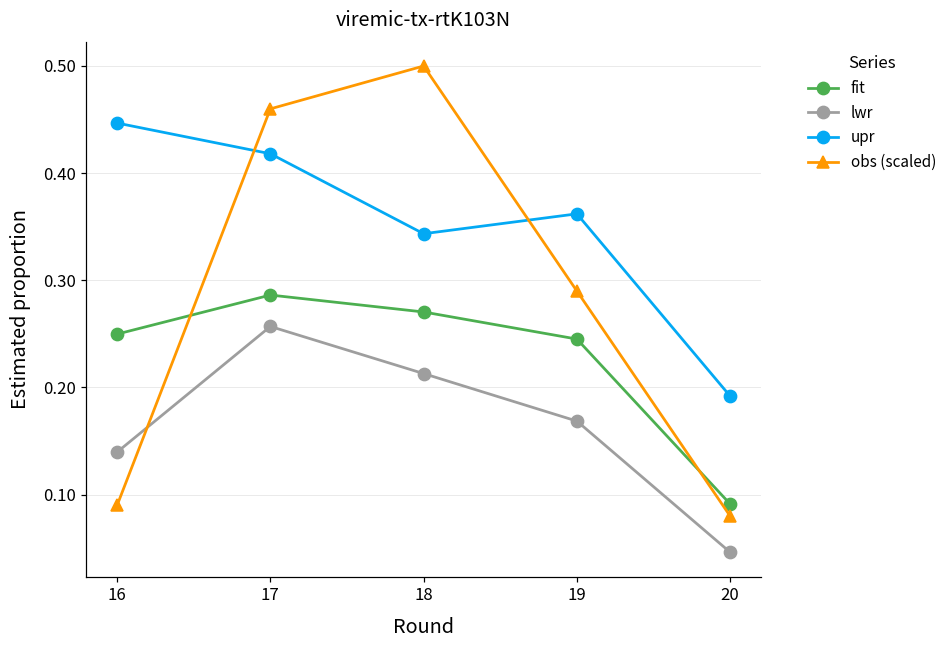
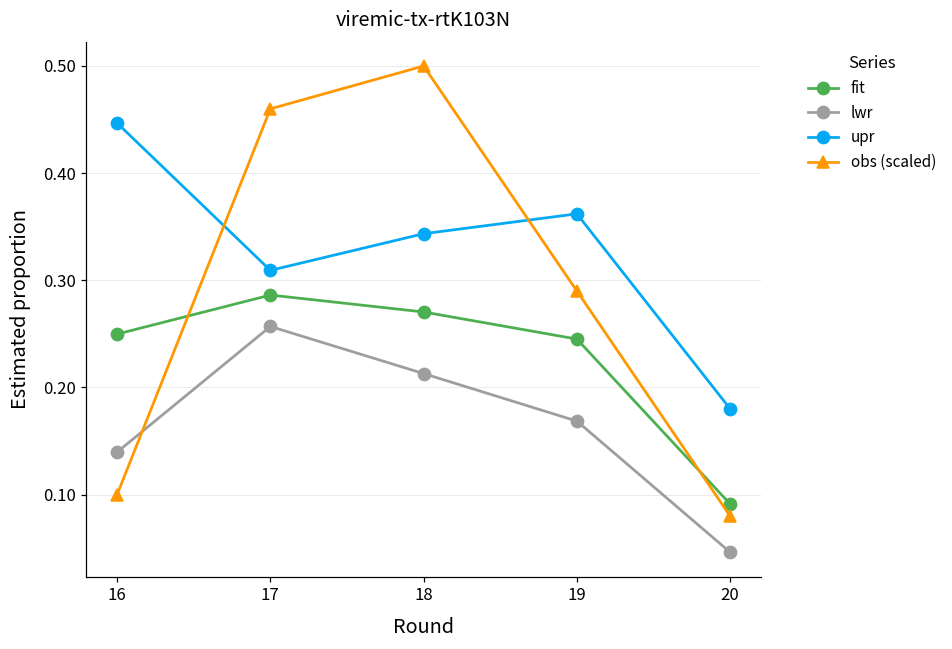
obs (scaled), 16: 0.09 -> 0.10
upr, 17: 0.42 -> 0.31
upr, 20: 0.19 -> 0.18
